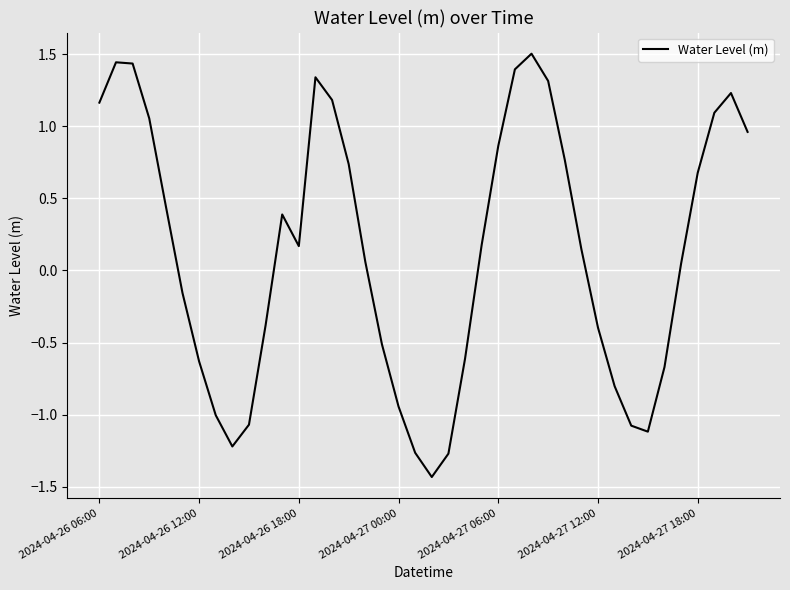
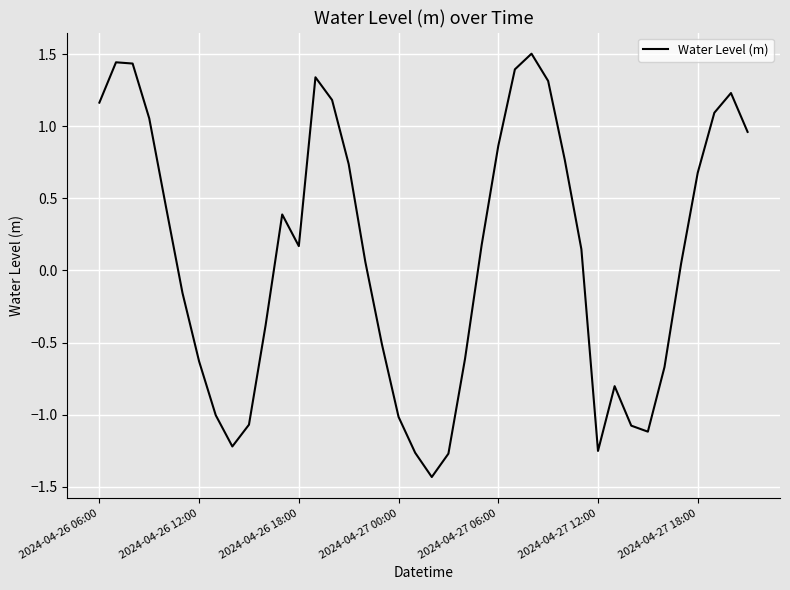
2024-04-27 00:00: -0.94 -> -1.02
2024-04-27 12:00: -0.40 -> -1.25
